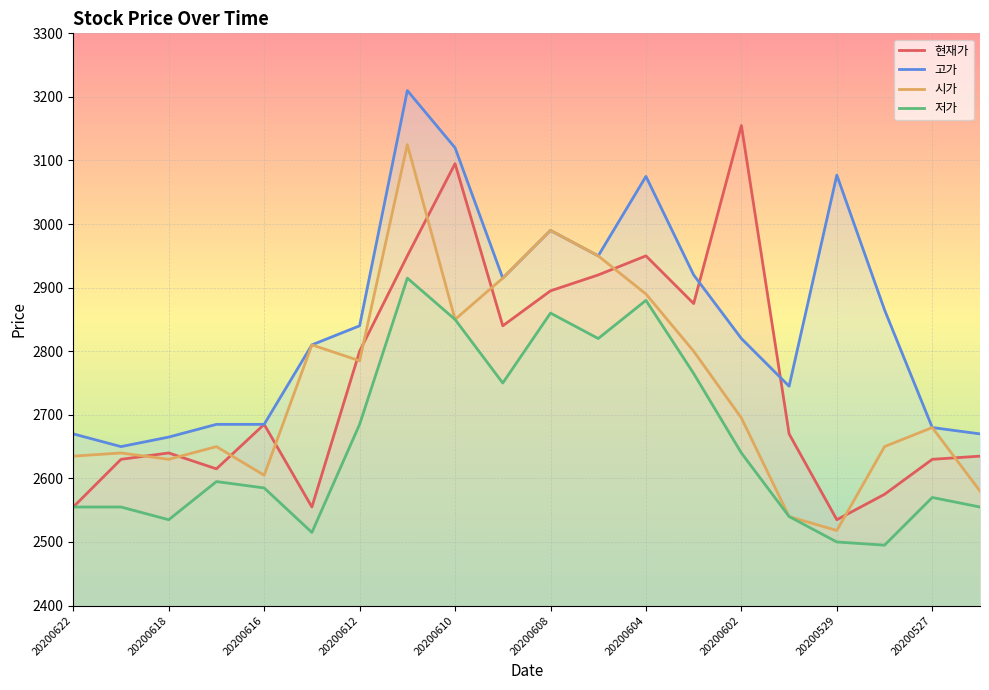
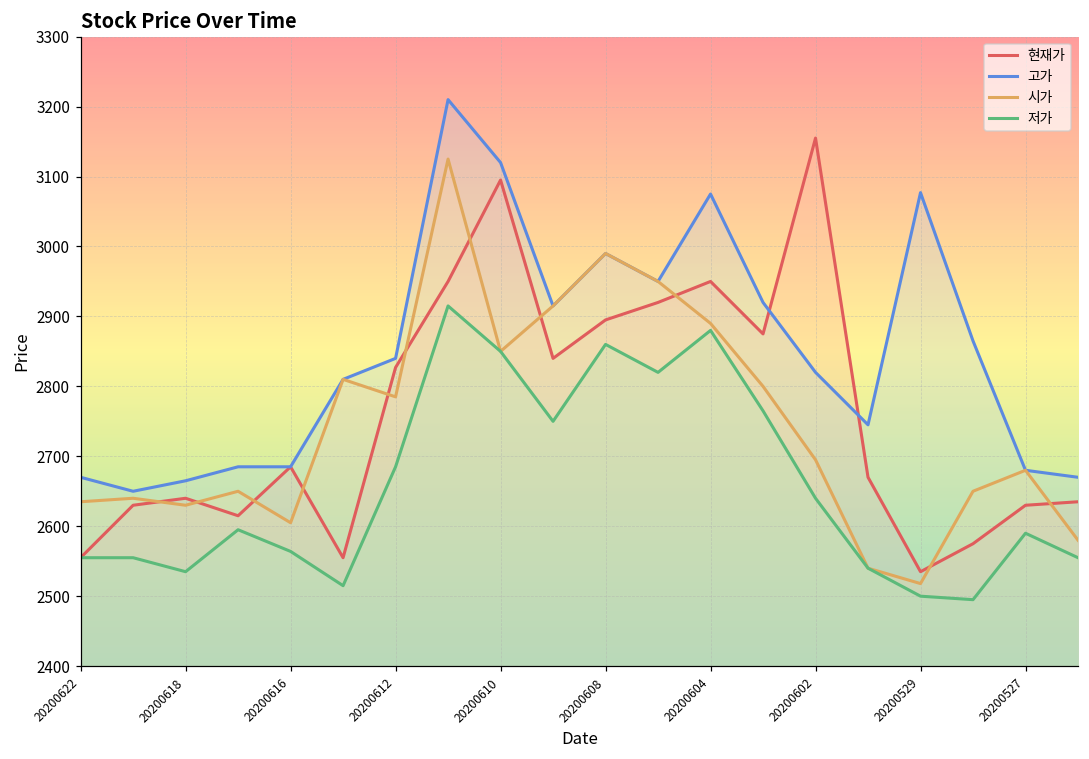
저가, 20200616: 2590 -> 2560
현재가, 20200612: 2800 -> 2830
저가, 20200527: 2570 -> 2590
